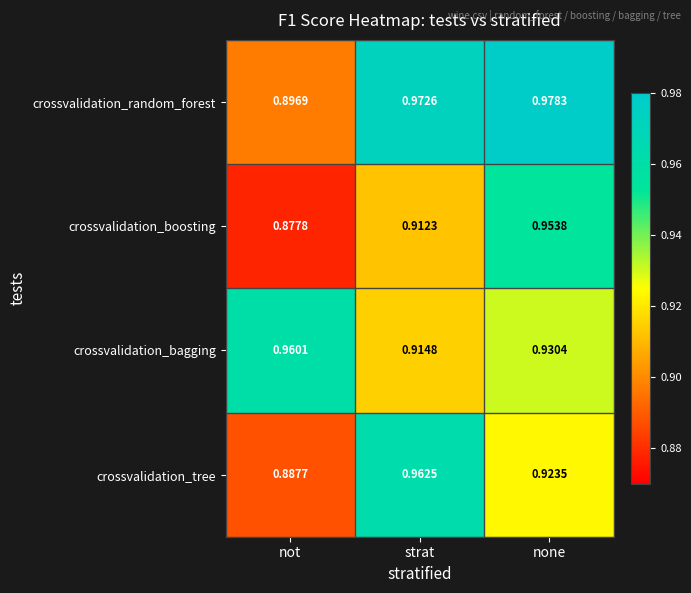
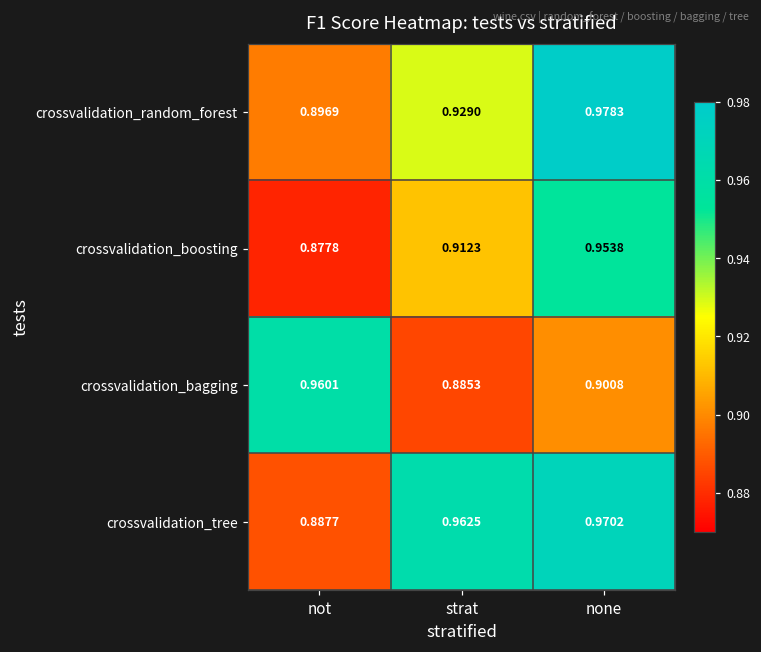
crossvalidation_random_forest, strat: 0.9726 -> 0.9290
crossvalidation_bagging, strat: 0.9148 -> 0.8853
crossvalidation_bagging, none: 0.9304 -> 0.9008
crossvalidation_tree, none: 0.9235 -> 0.9702
